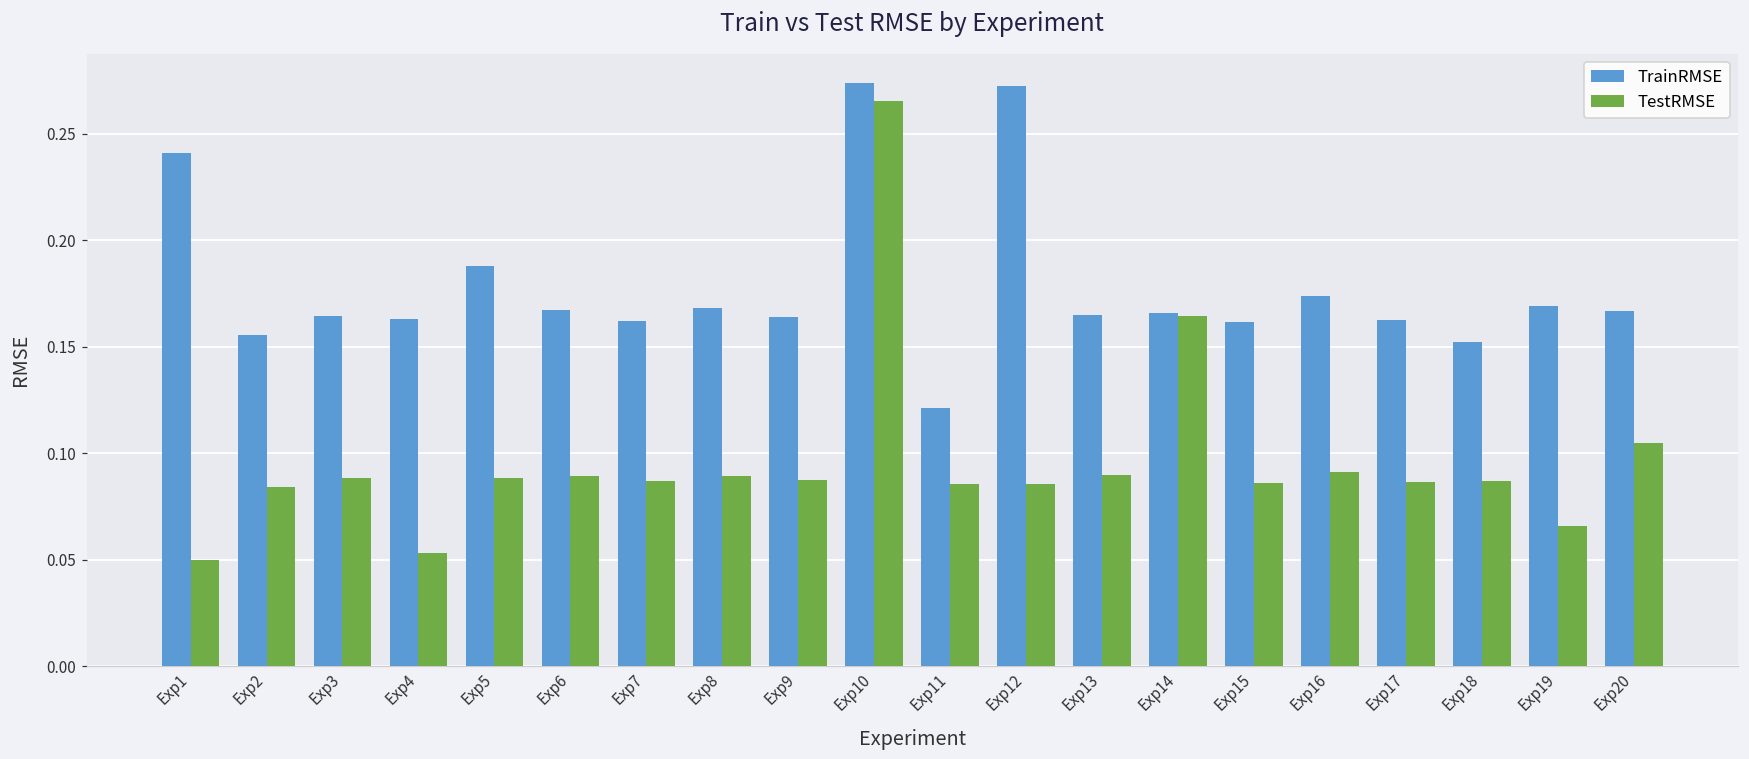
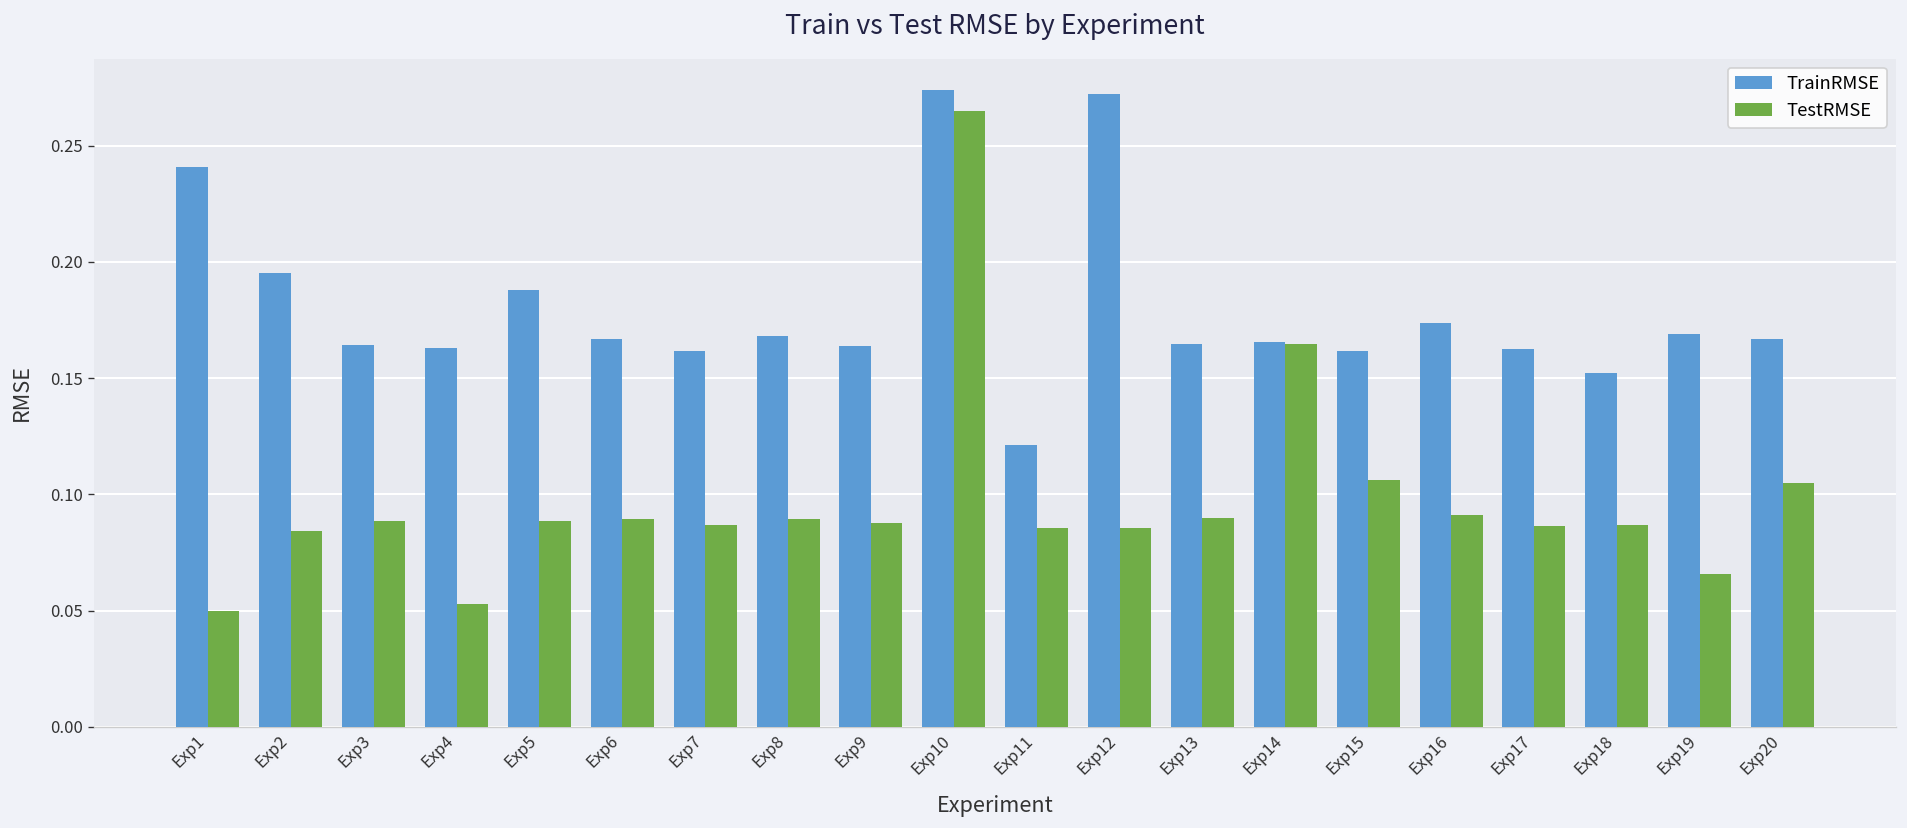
TrainRMSE, Exp2: 0.156 -> 0.195
TestRMSE, Exp15: 0.086 -> 0.106
